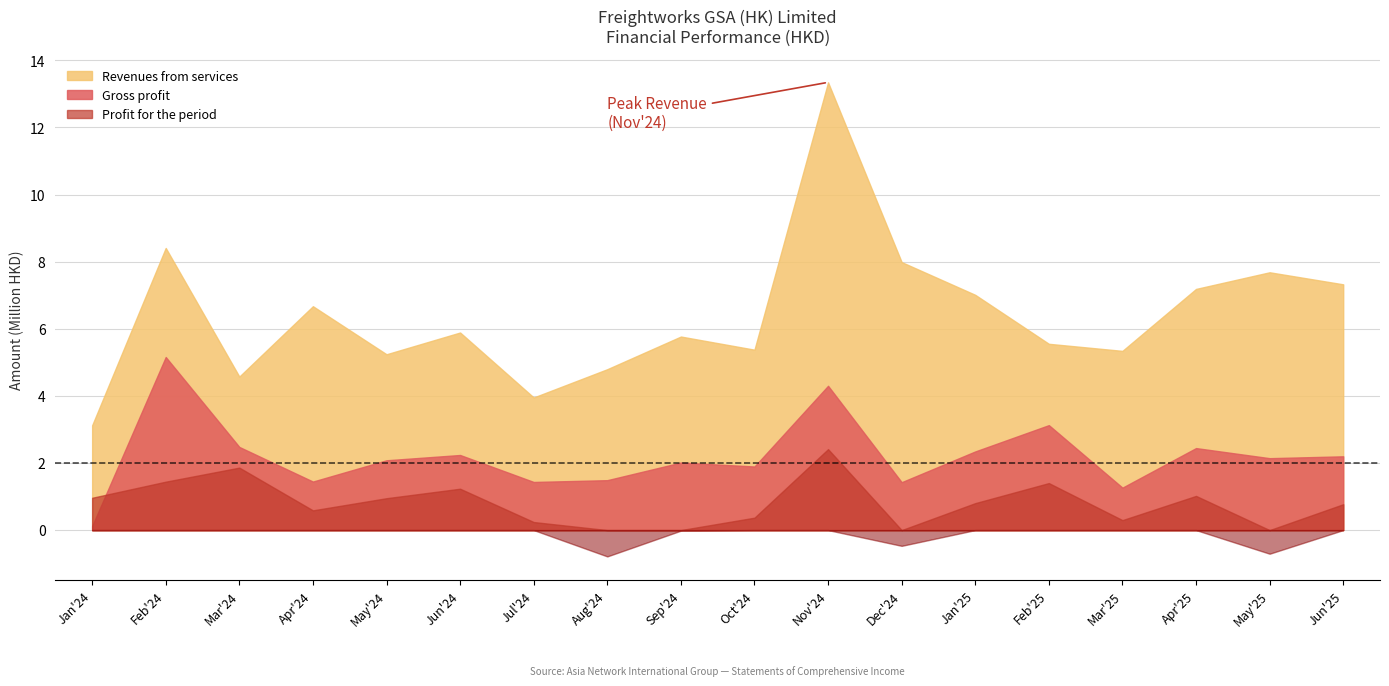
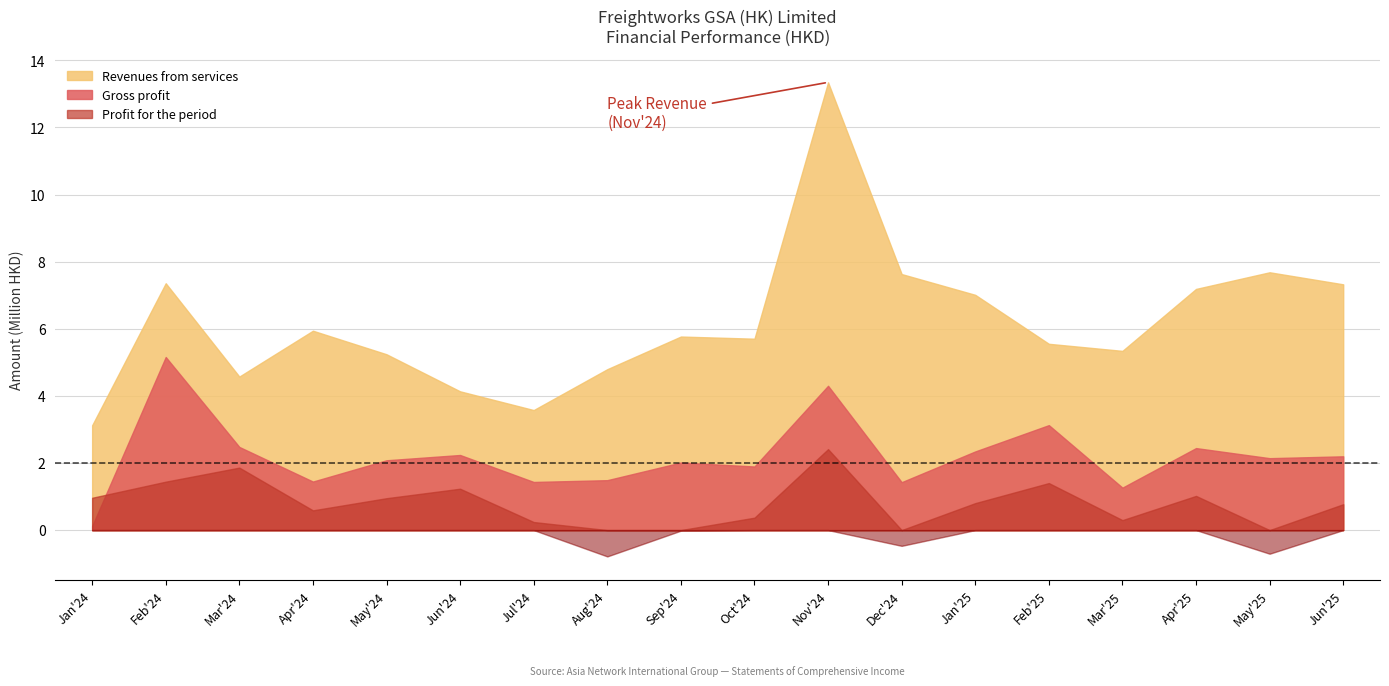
Revenues from services, Feb'24: 8.4 -> 7.4
Revenues from services, Apr'24: 6.7 -> 5.9
Revenues from services, Jun'24: 5.9 -> 4.1
Revenues from services, Jul'24: 4.0 -> 3.6
Revenues from services, Oct'24: 5.4 -> 5.7
Revenues from services, Dec'24: 8.0 -> 7.6
